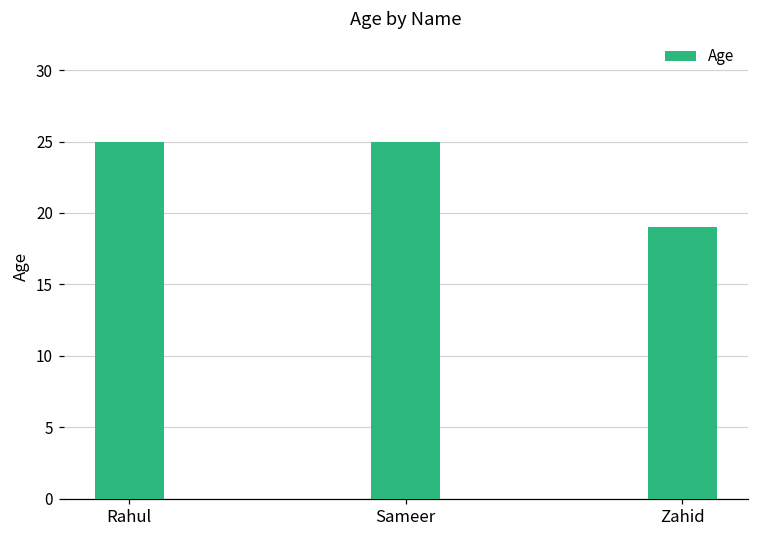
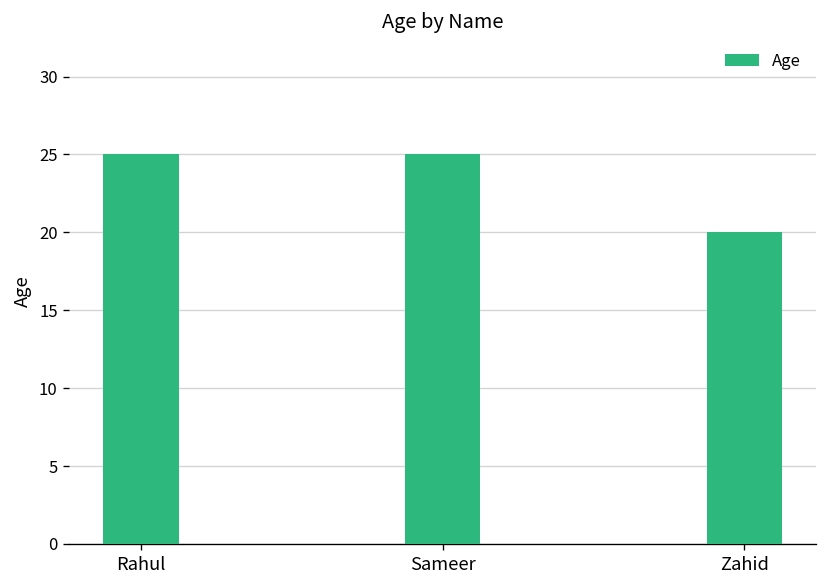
Zahid: 19 -> 20
